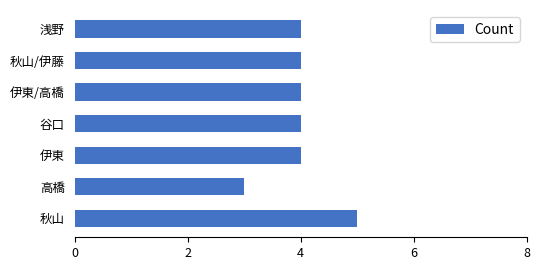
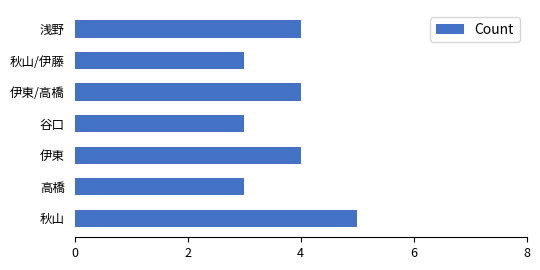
秋山/伊藤: 4 -> 3
谷口: 4 -> 3
